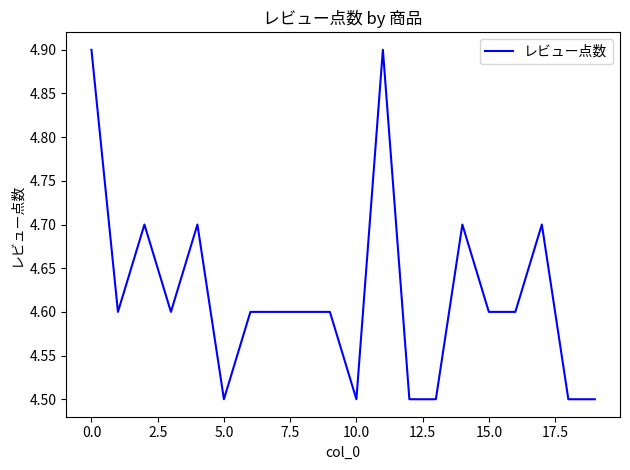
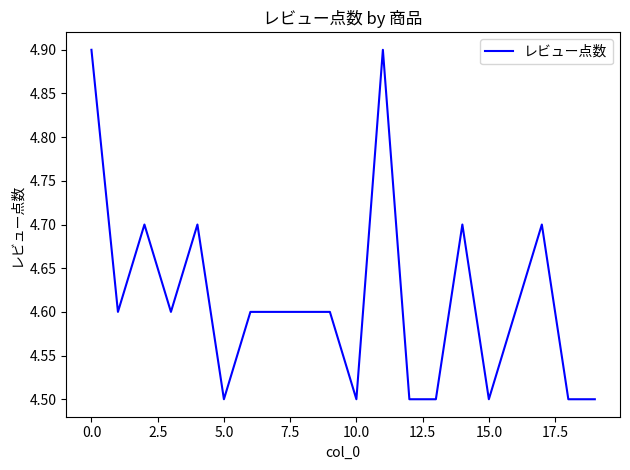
15.0: 4.6 -> 4.5
